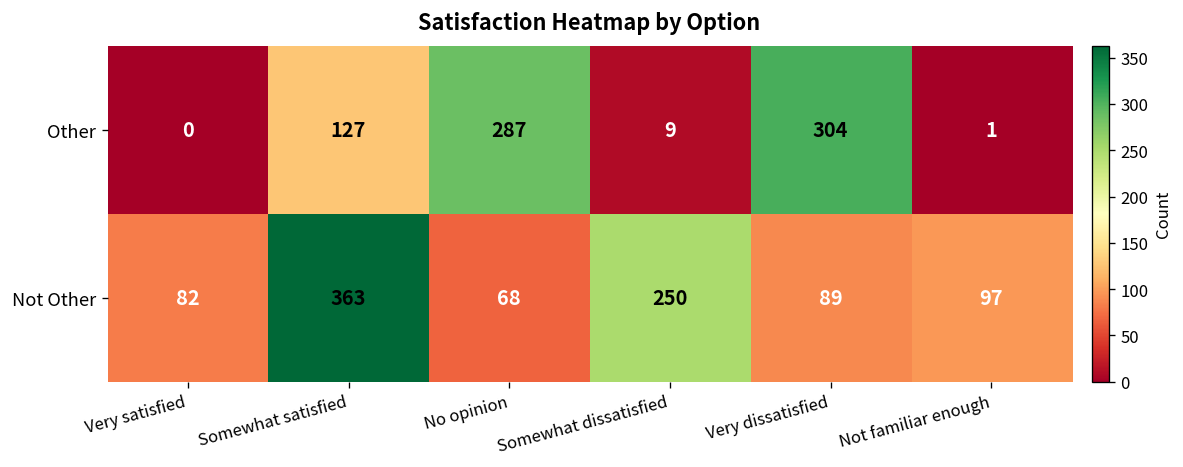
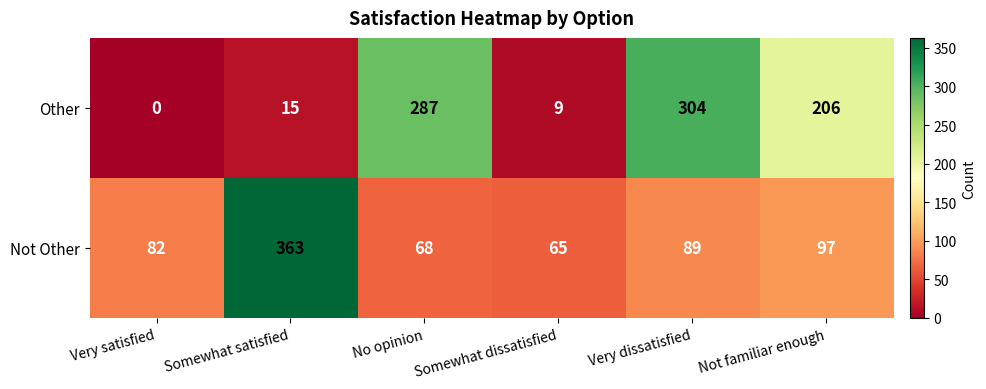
Other, Somewhat satisfied: 127 -> 15
Other, Not familiar enough: 1 -> 206
Not Other, Somewhat dissatisfied: 250 -> 65
